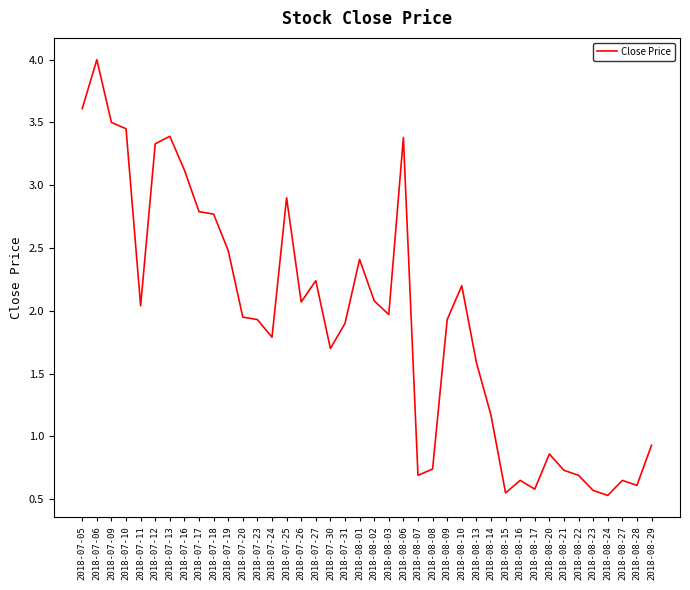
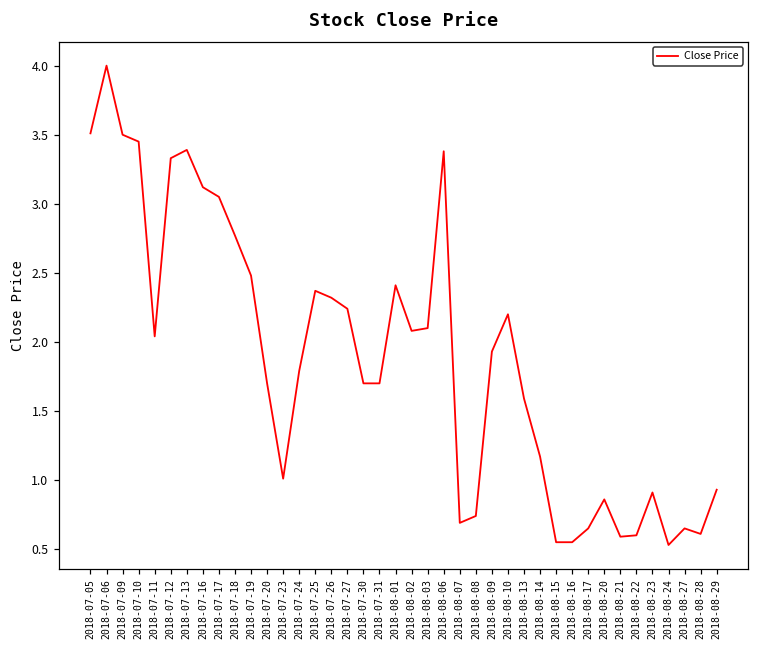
2018-07-05: 3.61 -> 3.51
2018-07-17: 2.79 -> 3.05
2018-07-20: 1.95 -> 1.70
2018-07-23: 1.93 -> 1.01
2018-07-25: 2.90 -> 2.37
2018-07-26: 2.07 -> 2.32
2018-07-31: 1.9 -> 1.7
2018-08-03: 1.97 -> 2.10
2018-08-16: 0.65 -> 0.55
2018-08-17: 0.58 -> 0.65
2018-08-21: 0.73 -> 0.59
2018-08-22: 0.69 -> 0.60
2018-08-23: 0.57 -> 0.91
